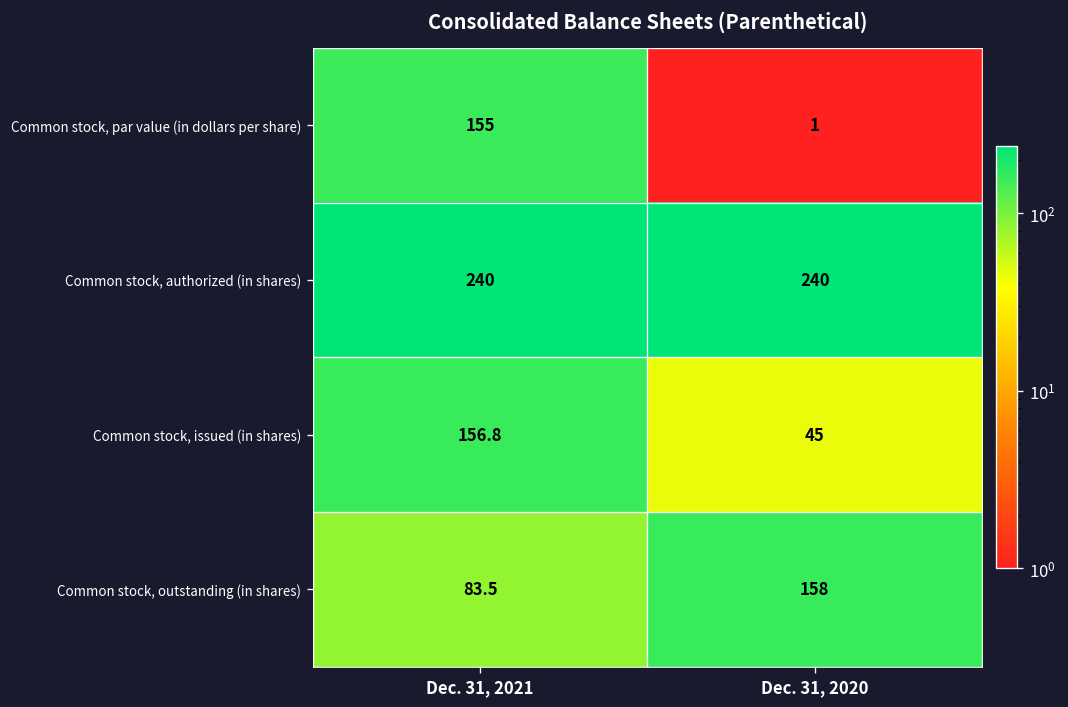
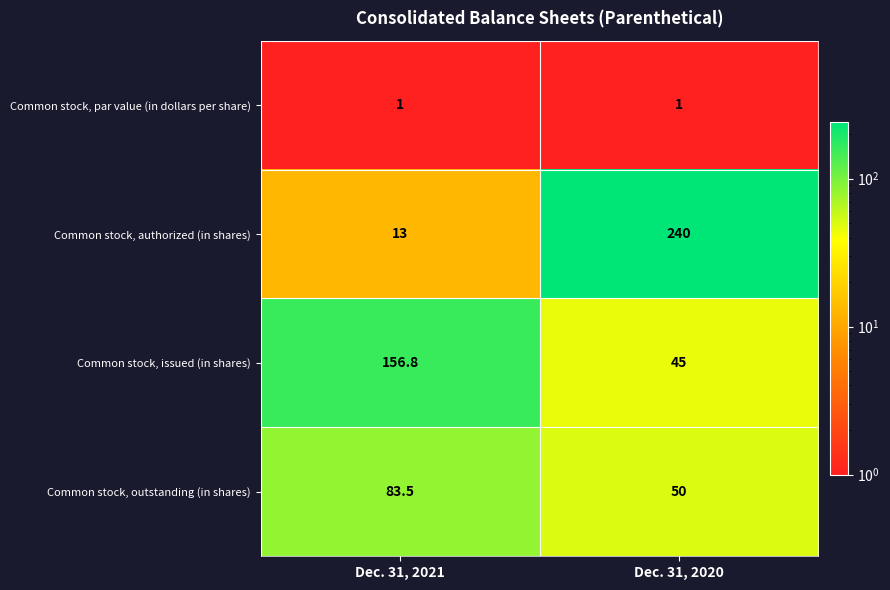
Common stock, par value (in dollars per share), Dec. 31, 2021: 155 -> 1
Common stock, authorized (in shares), Dec. 31, 2021: 240 -> 13
Common stock, outstanding (in shares), Dec. 31, 2020: 158 -> 50
